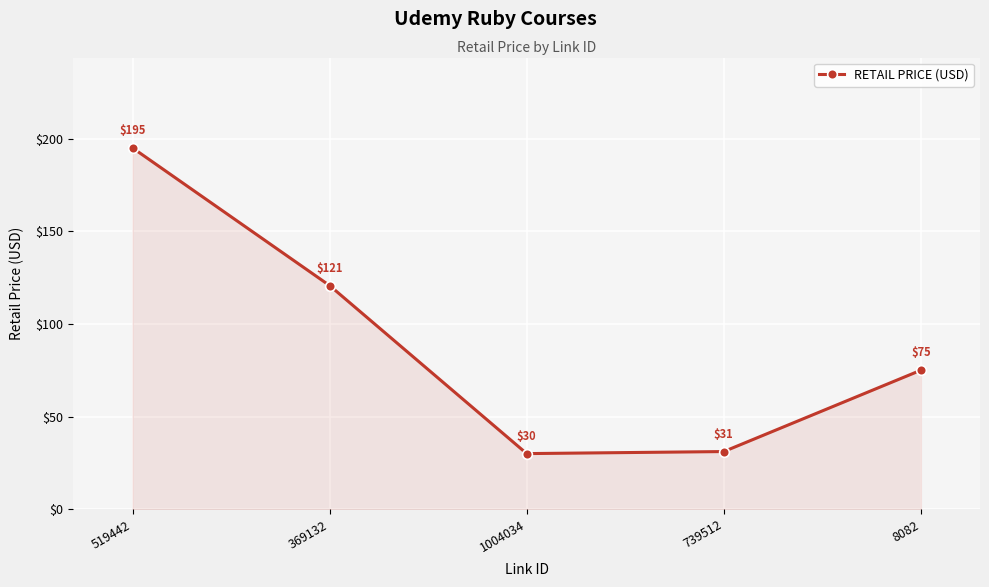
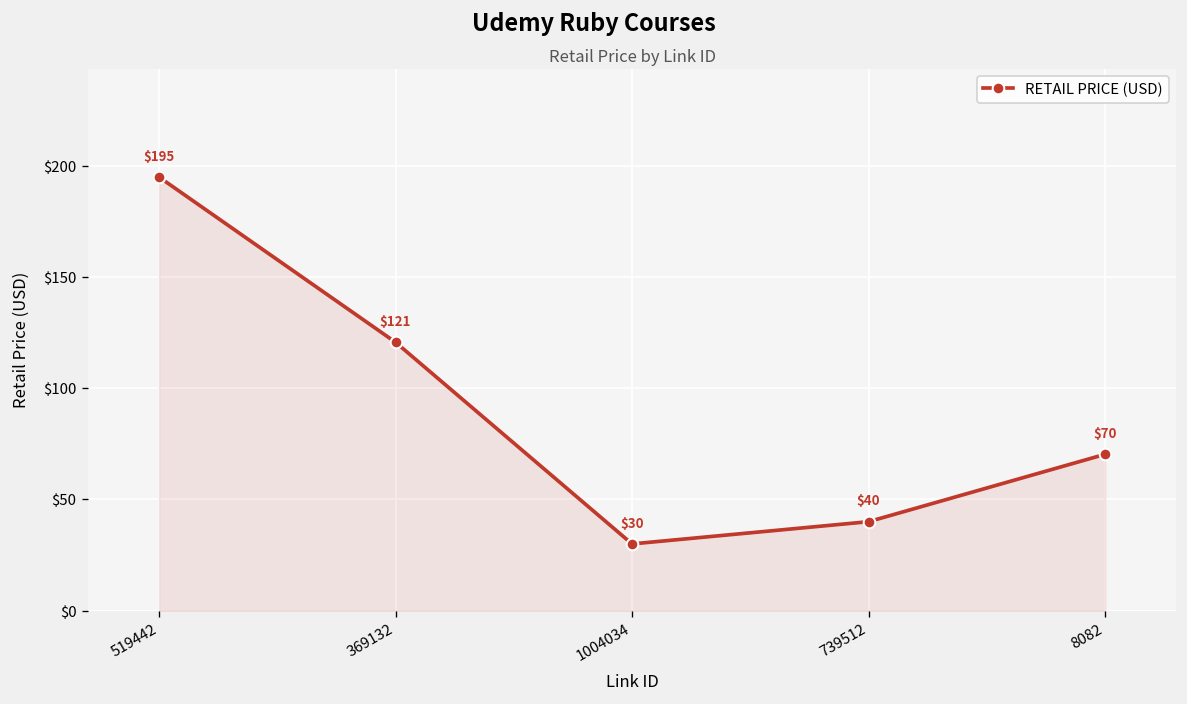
739512: $31 -> $40
8082: $75 -> $70
